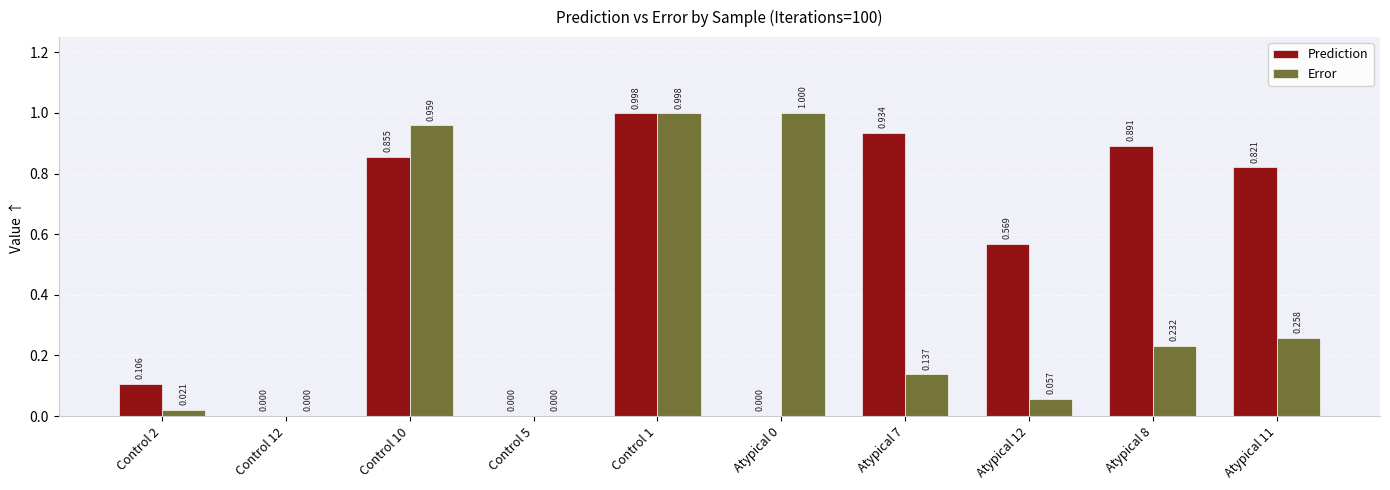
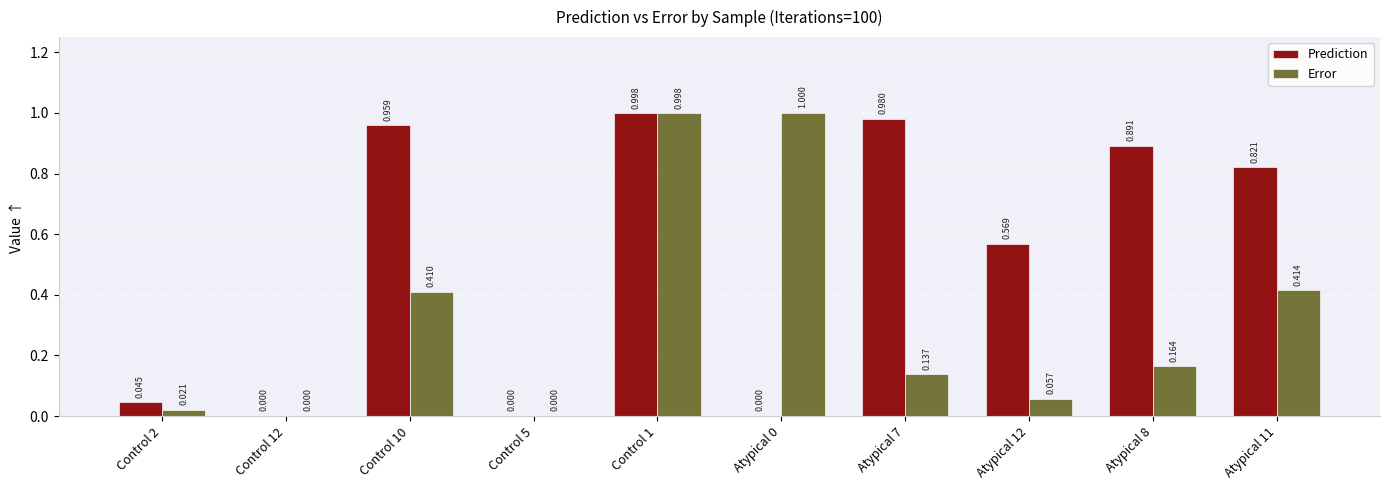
Prediction, Control 2: 0.106 -> 0.045
Prediction, Control 10: 0.855 -> 0.959
Error, Control 10: 0.959 -> 0.410
Prediction, Atypical 7: 0.934 -> 0.980
Error, Atypical 8: 0.232 -> 0.164
Error, Atypical 11: 0.258 -> 0.414
